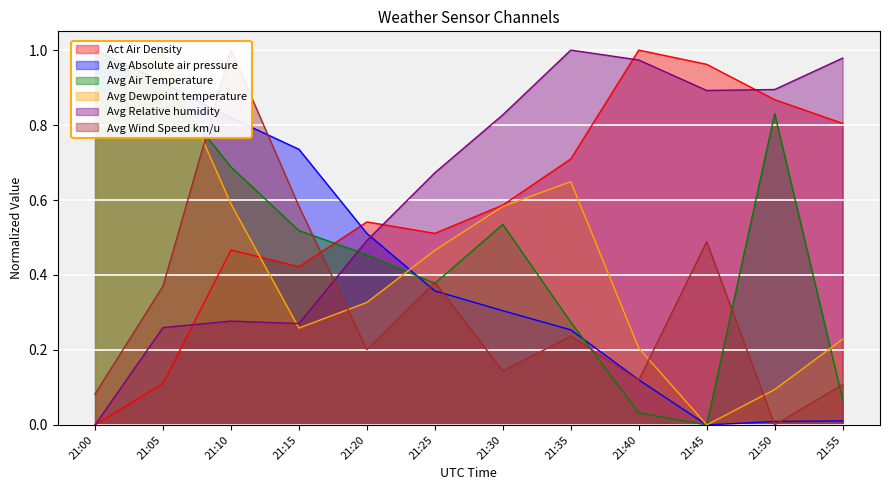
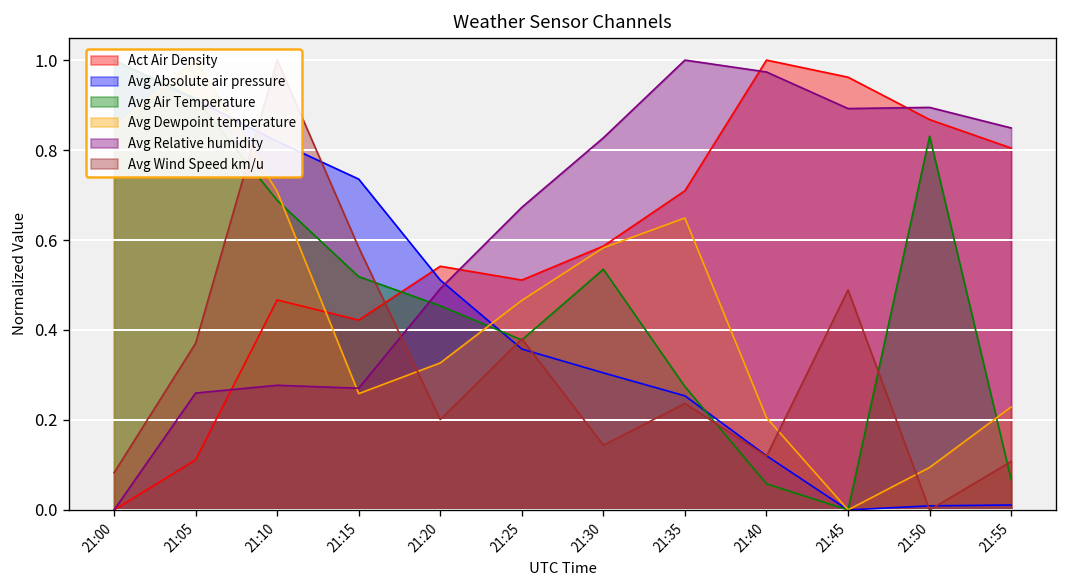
Avg Dewpoint temperature, 21:10: 0.59 -> 0.71
Avg Air Temperature, 21:40: 0.03 -> 0.06
Avg Relative humidity, 21:55: 0.98 -> 0.85
